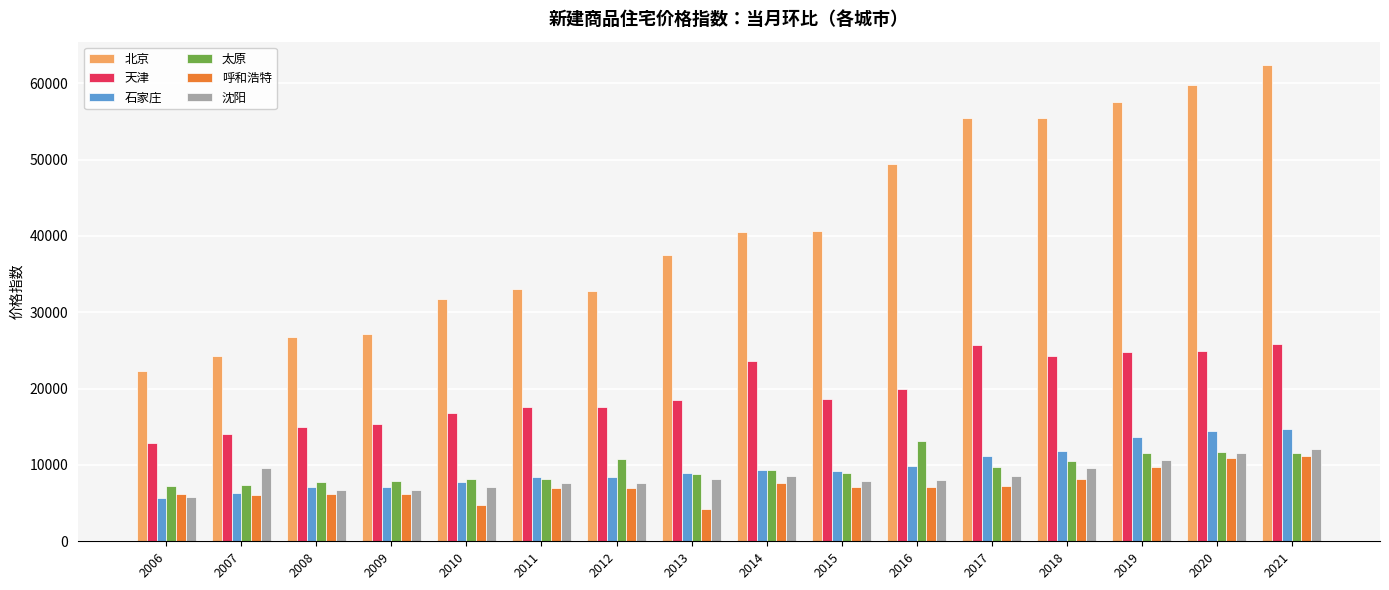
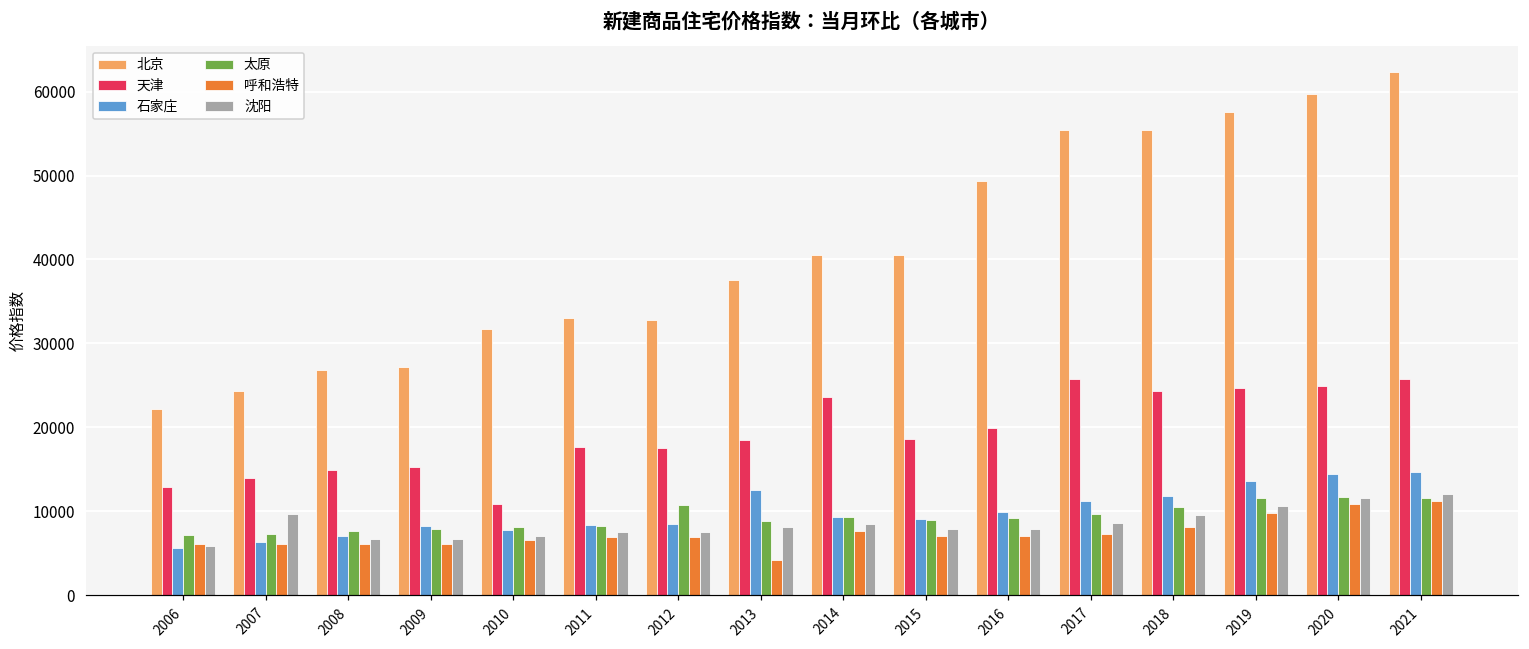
石家庄, 2009: 7000 -> 8000
天津, 2010: 17000 -> 11000
呼和浩特, 2010: 5000 -> 7000
石家庄, 2013: 9000 -> 13000
太原, 2016: 13000 -> 9000
